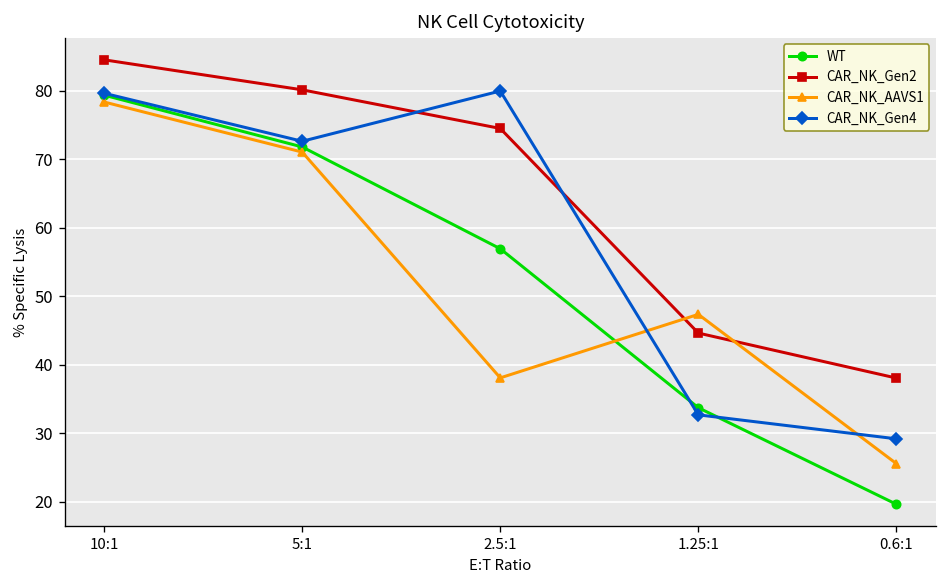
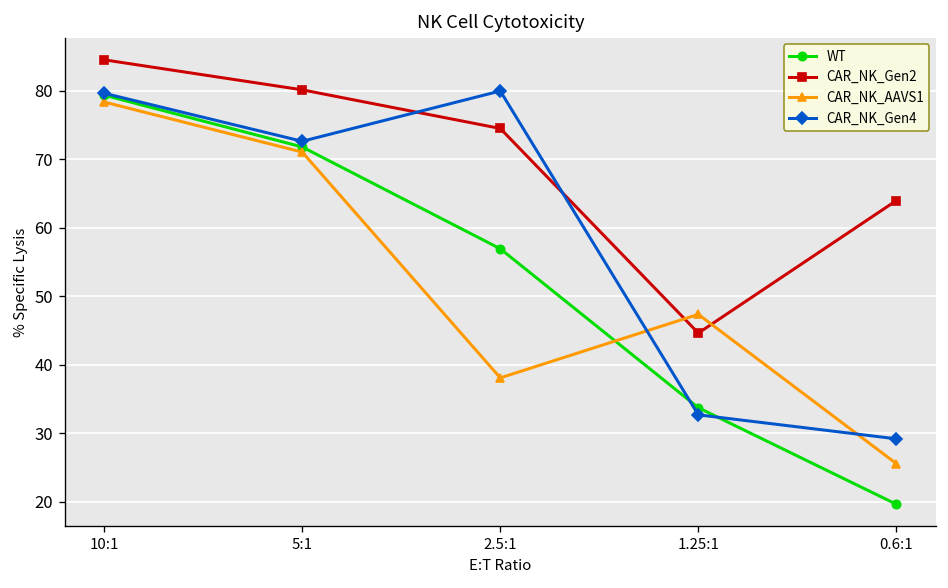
CAR_NK_Gen2, 0.6:1: 38 -> 64
